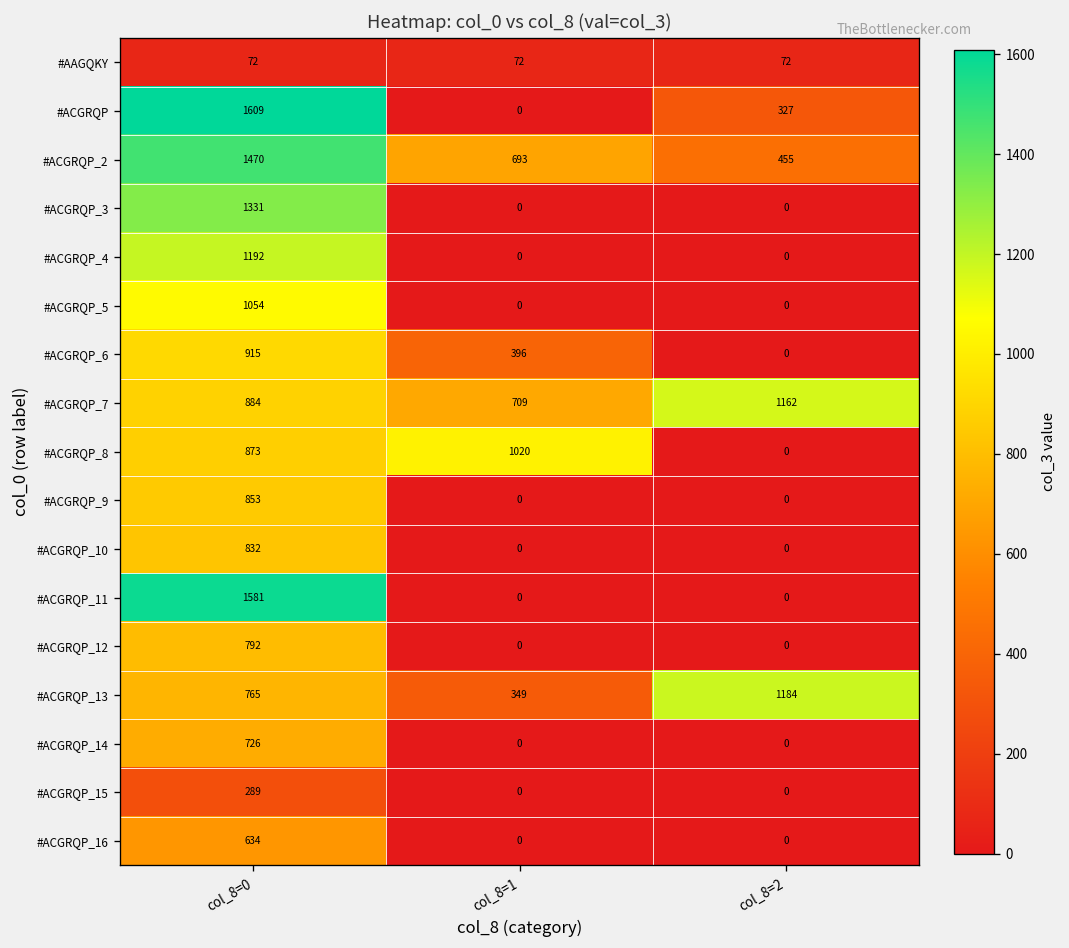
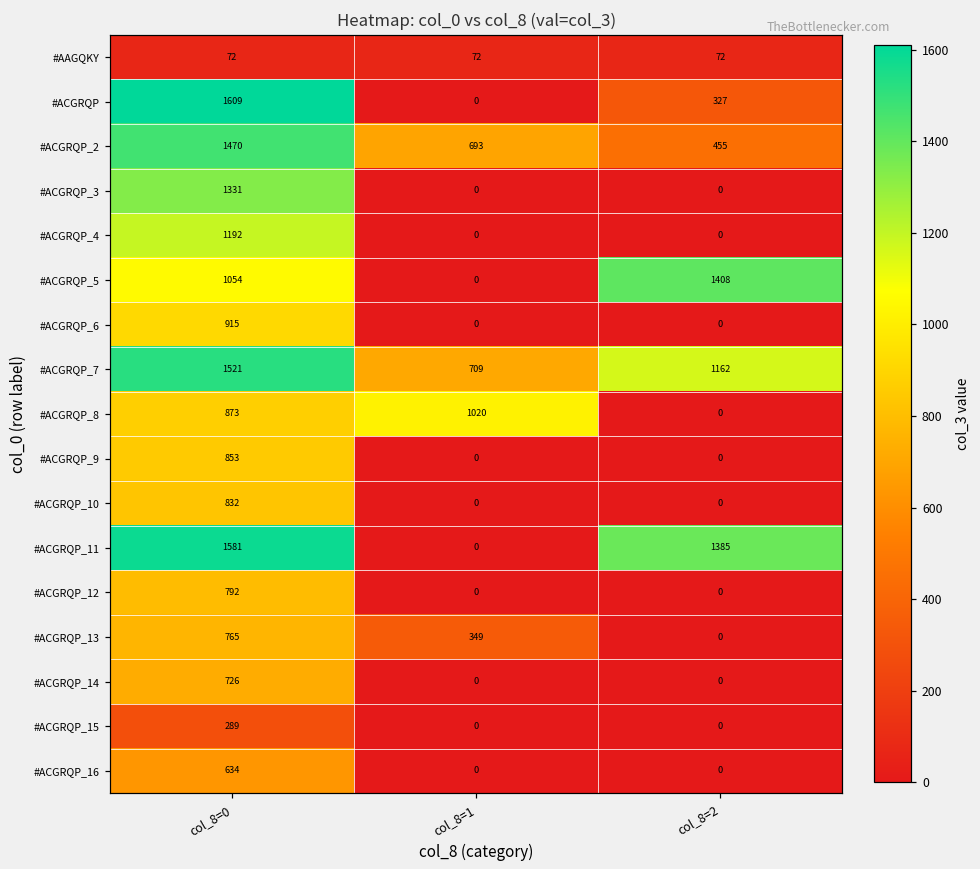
#ACGRQP_5, col_8=2: 0 -> 1408
#ACGRQP_6, col_8=1: 396 -> 0
#ACGRQP_7, col_8=0: 884 -> 1521
#ACGRQP_11, col_8=2: 0 -> 1385
#ACGRQP_13, col_8=2: 1184 -> 0
